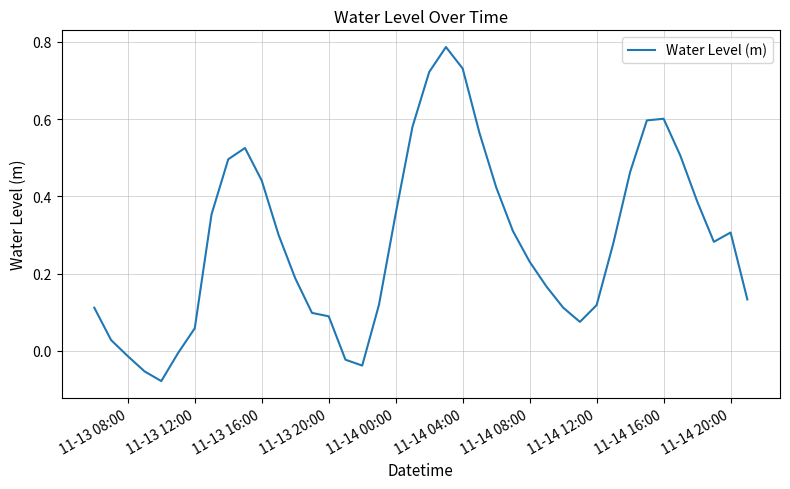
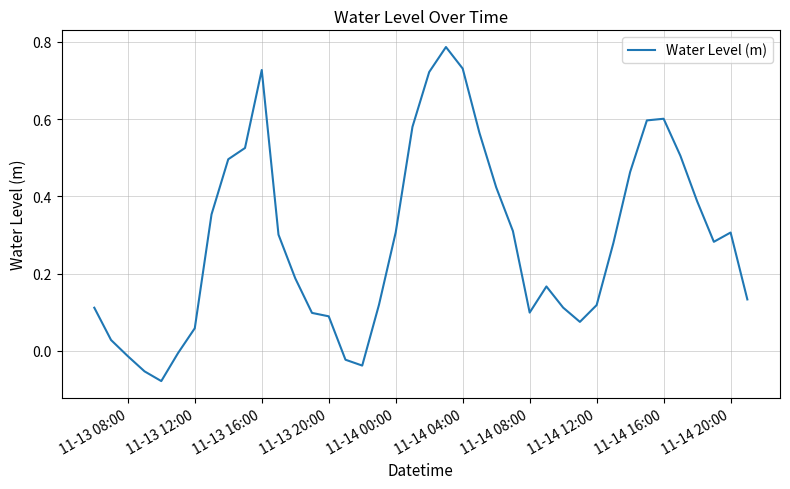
11-13 16:00: 0.44 -> 0.73
11-14 00:00: 0.36 -> 0.31
11-14 08:00: 0.23 -> 0.10
